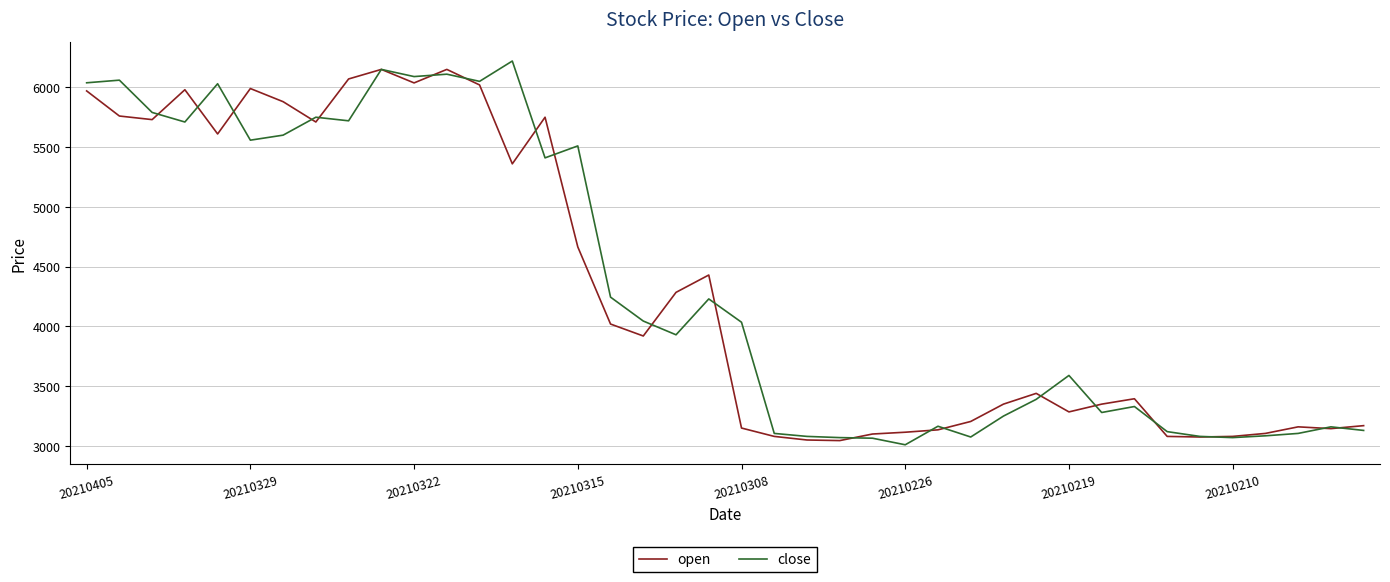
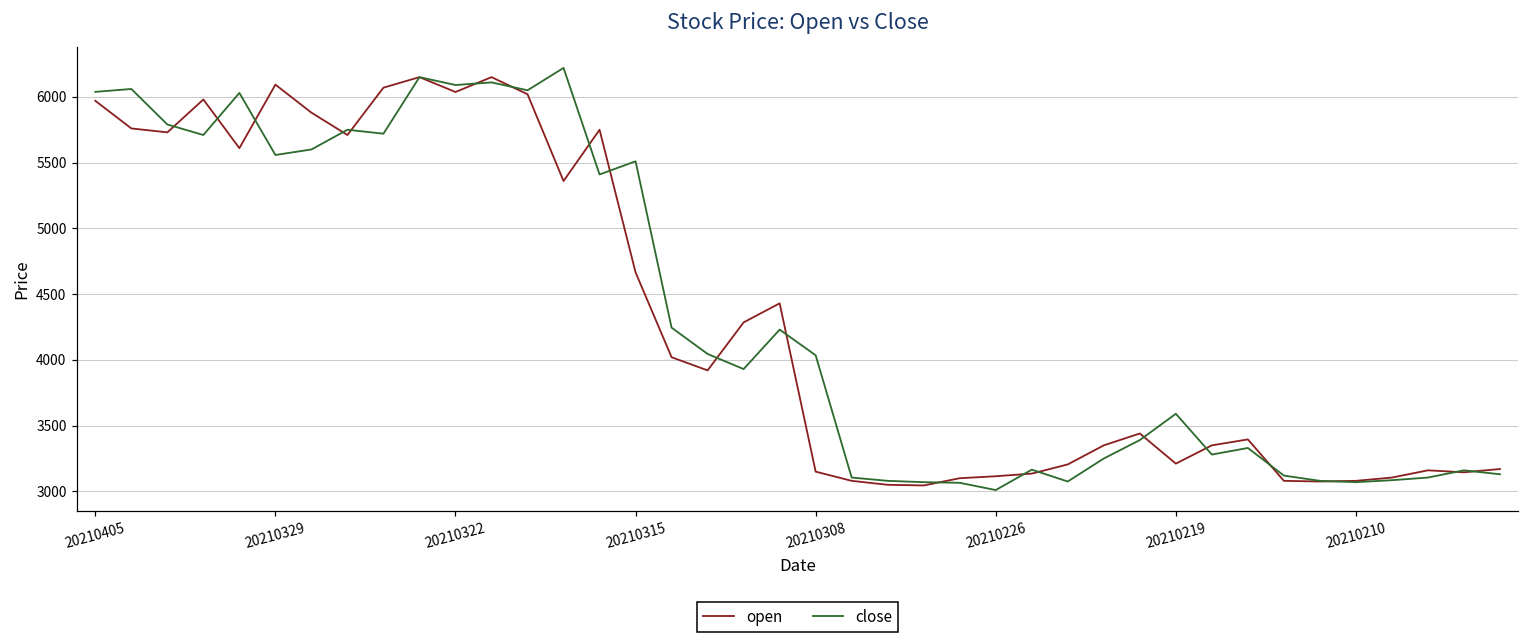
open, 20210329: 5990 -> 6090
open, 20210219: 3290 -> 3210
